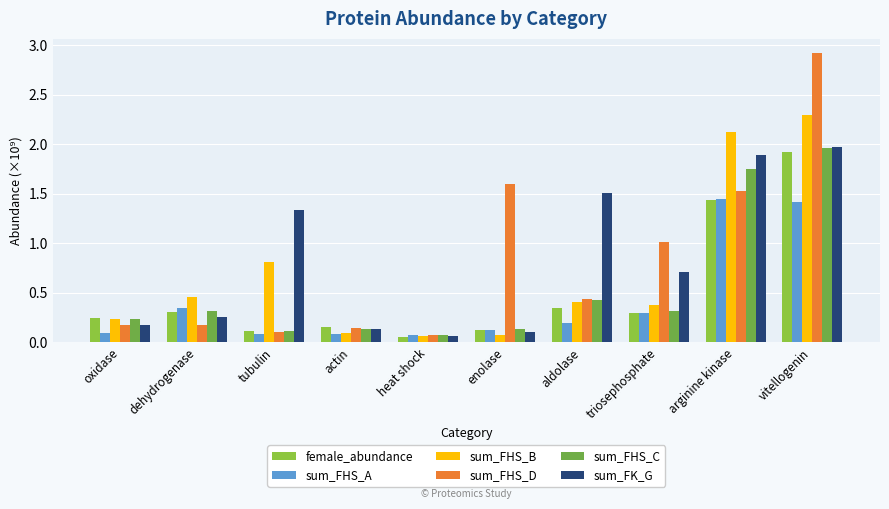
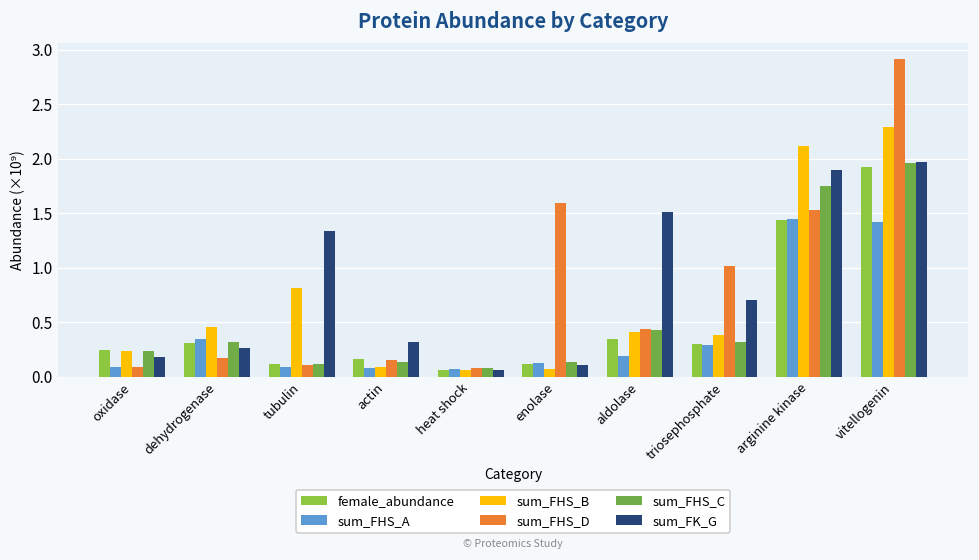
sum_FHS_D, oxidase: 0.2 -> 0.1
sum_FK_G, actin: 0.1 -> 0.3
